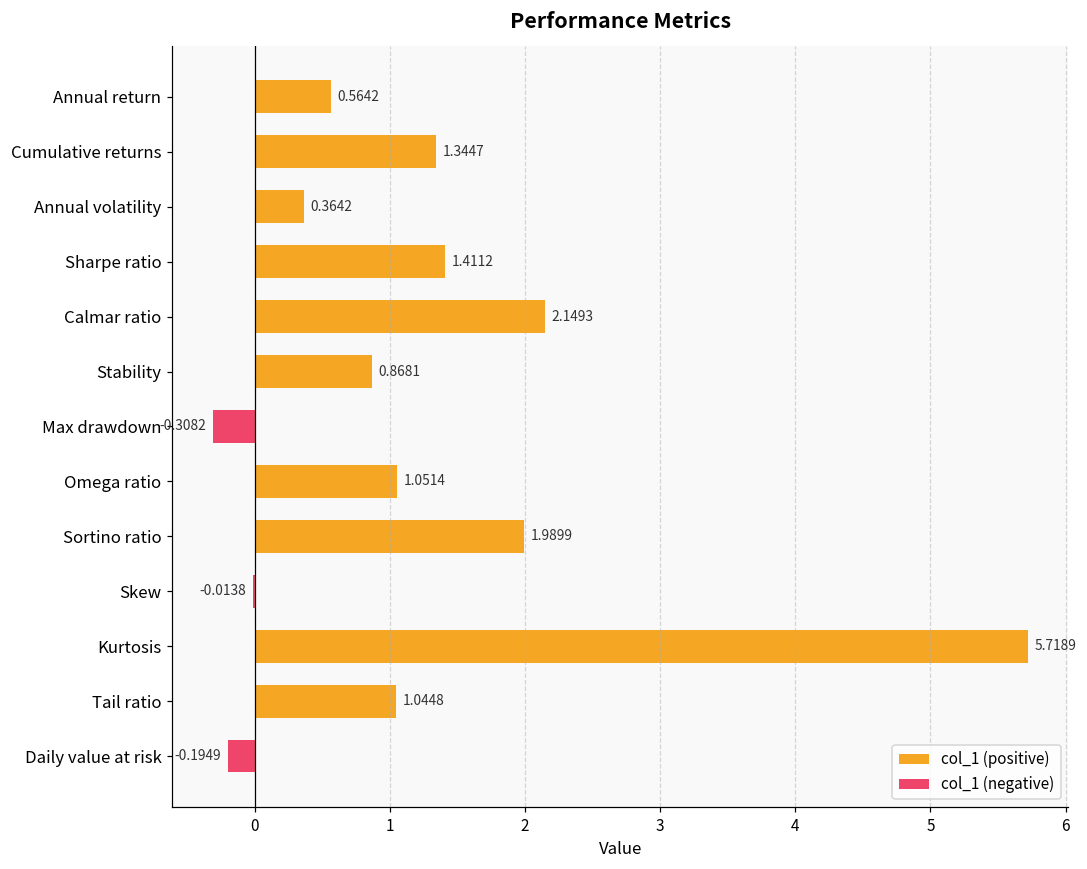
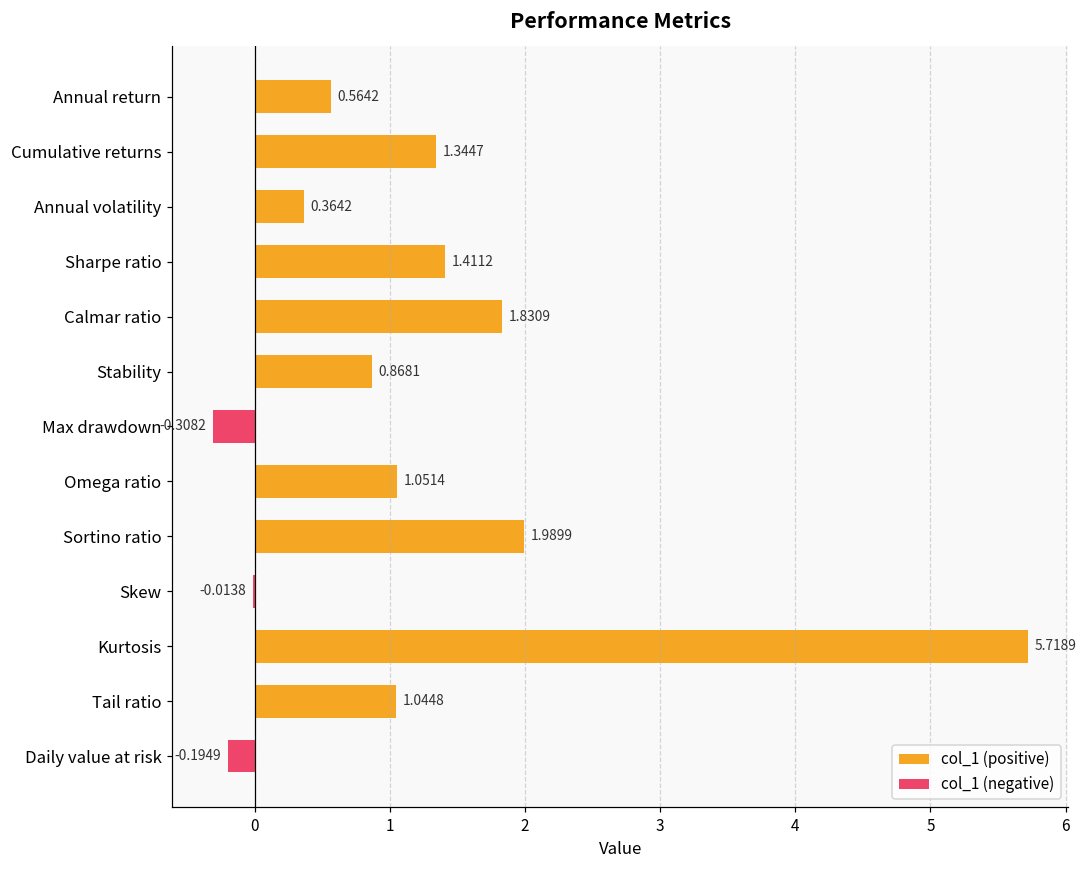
col_1 (positive), Calmar ratio: 2.1493 -> 1.8309
